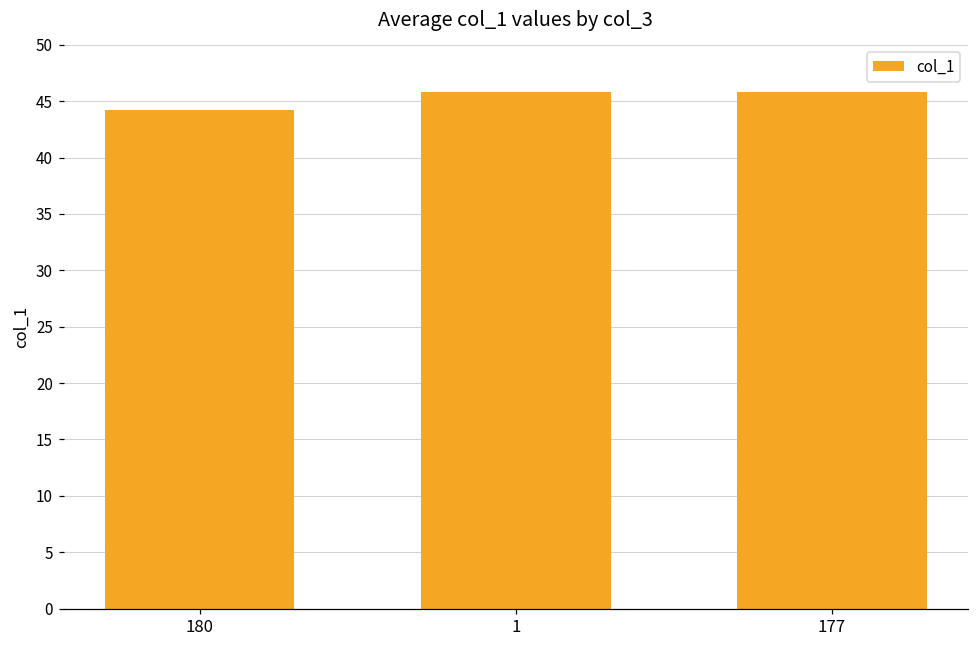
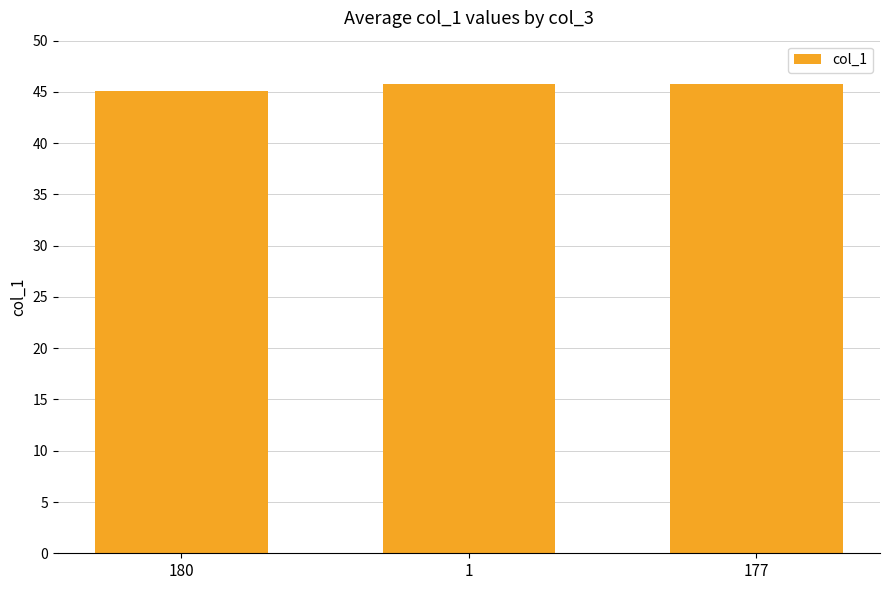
180: 44.2 -> 45.0
